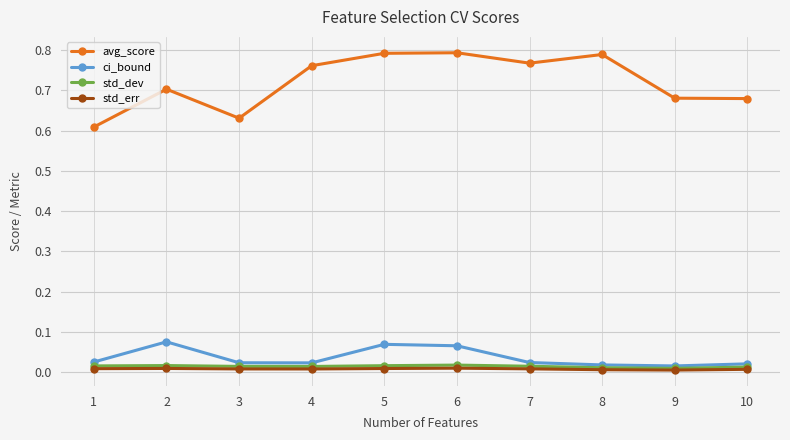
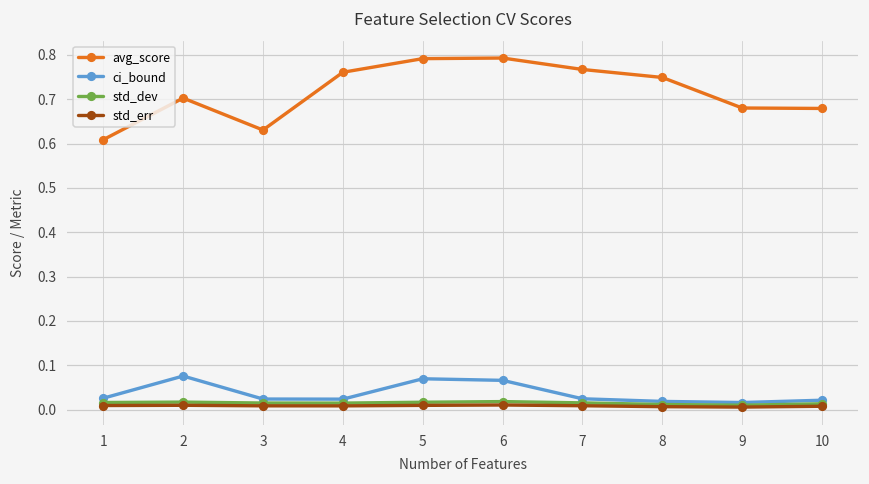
avg_score, 8: 0.79 -> 0.75
